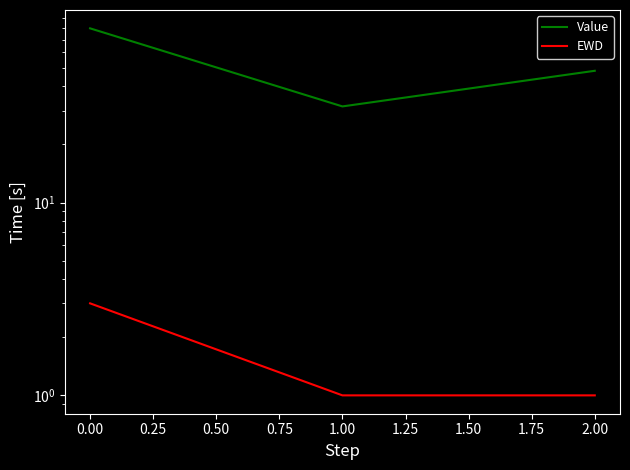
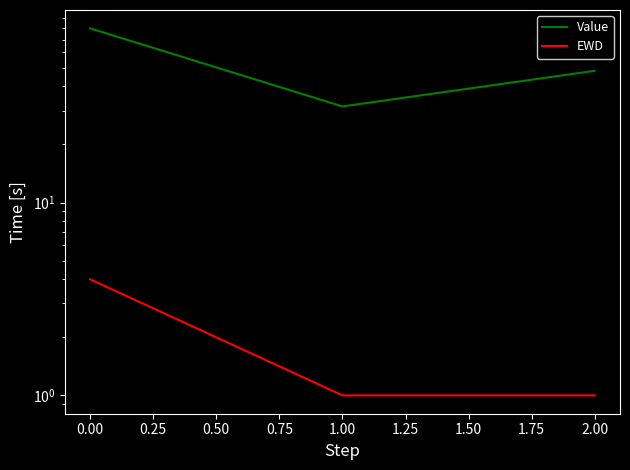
EWD, 0.00: 3 -> 4
